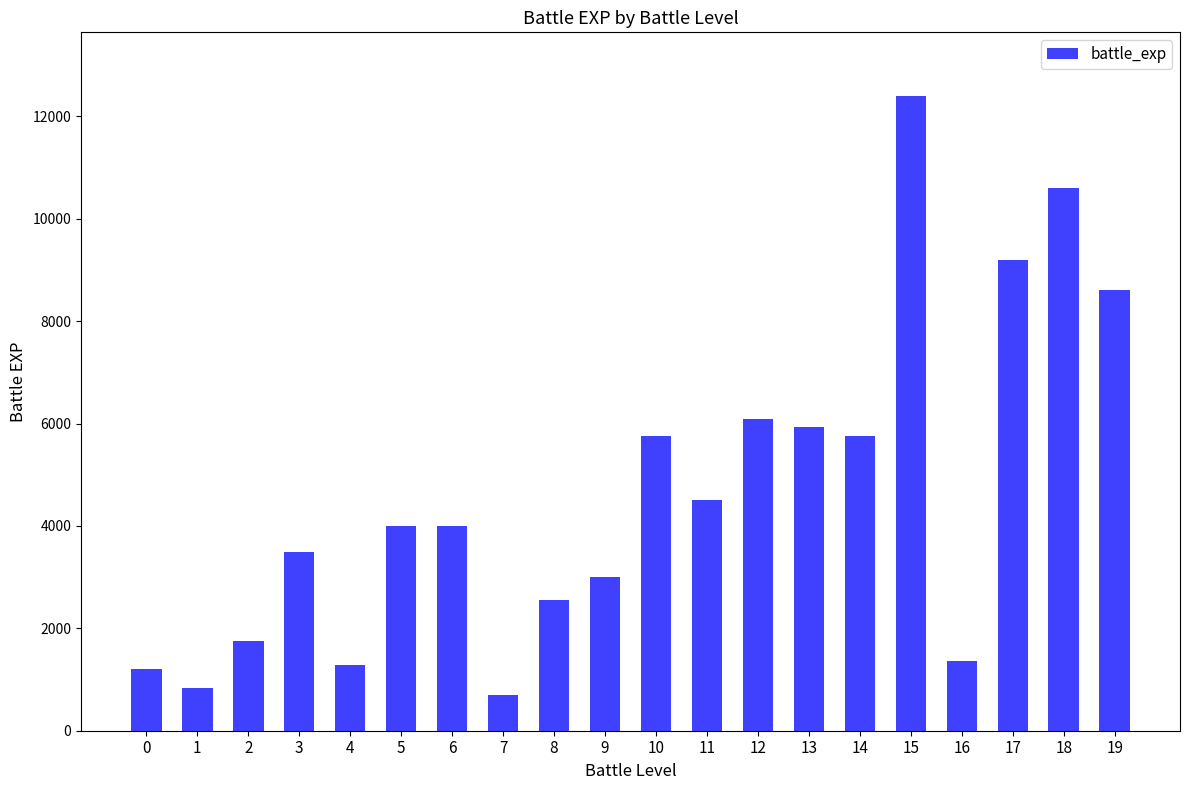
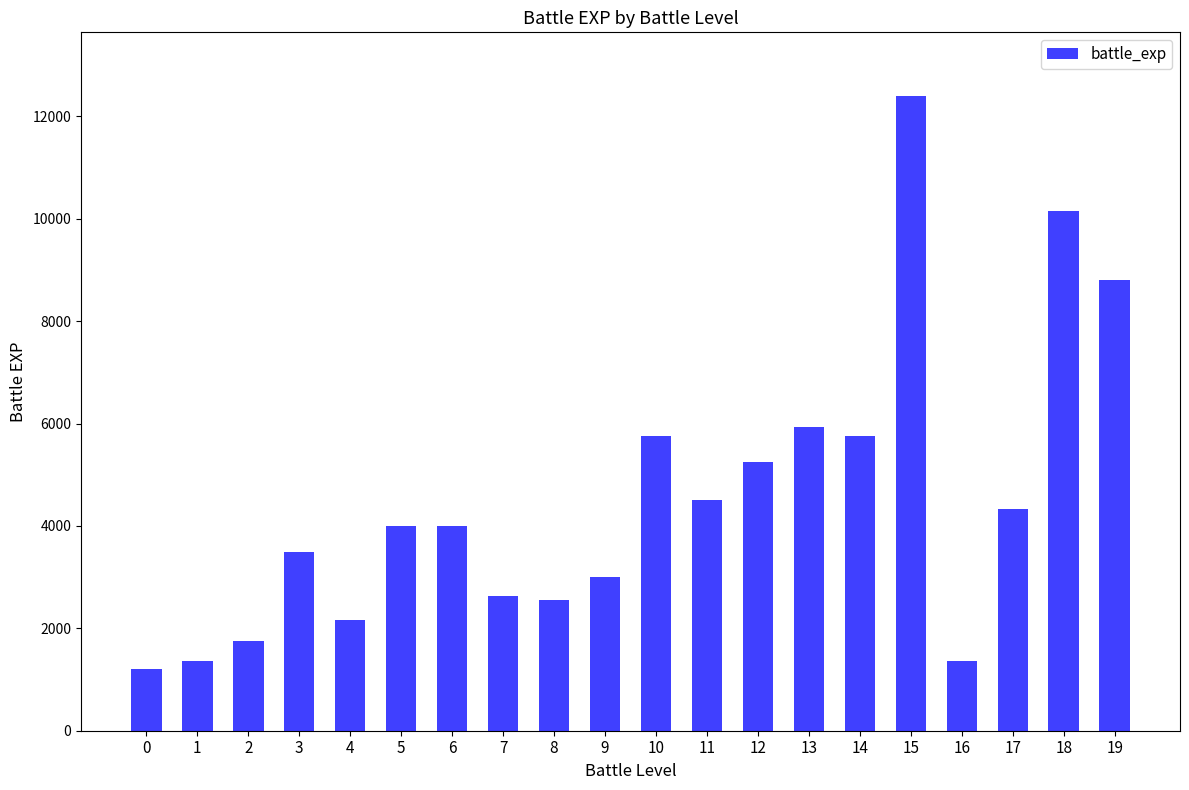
1: 800 -> 1400
4: 1300 -> 2200
7: 700 -> 2600
12: 6100 -> 5300
17: 9200 -> 4300
18: 10600 -> 10200
19: 8600 -> 8800
